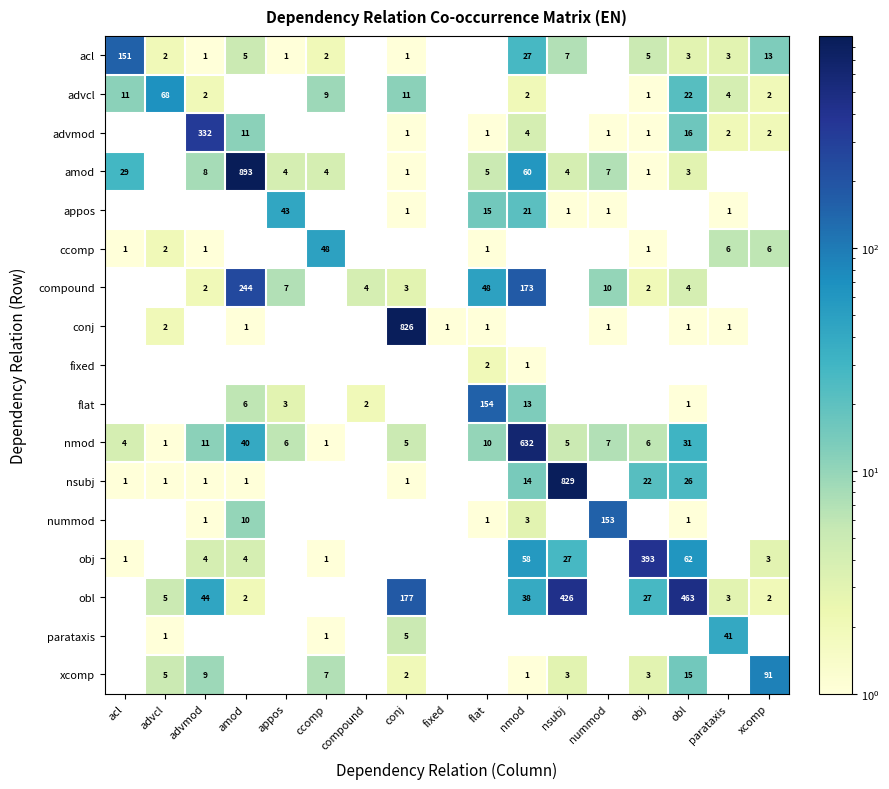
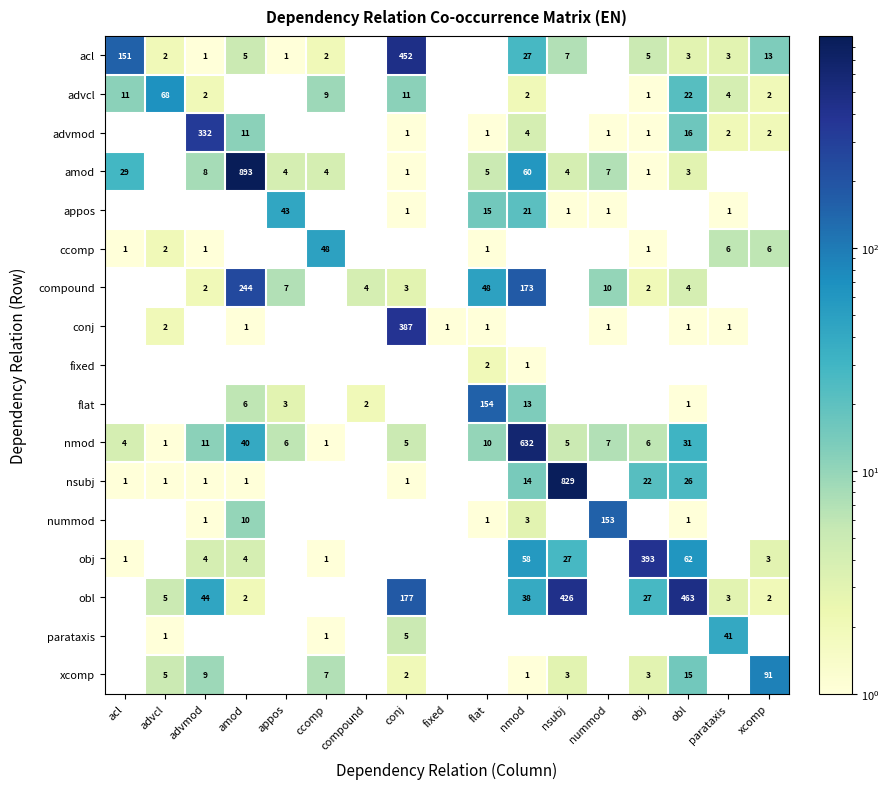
acl, conj: 1 -> 452
conj, conj: 826 -> 387
